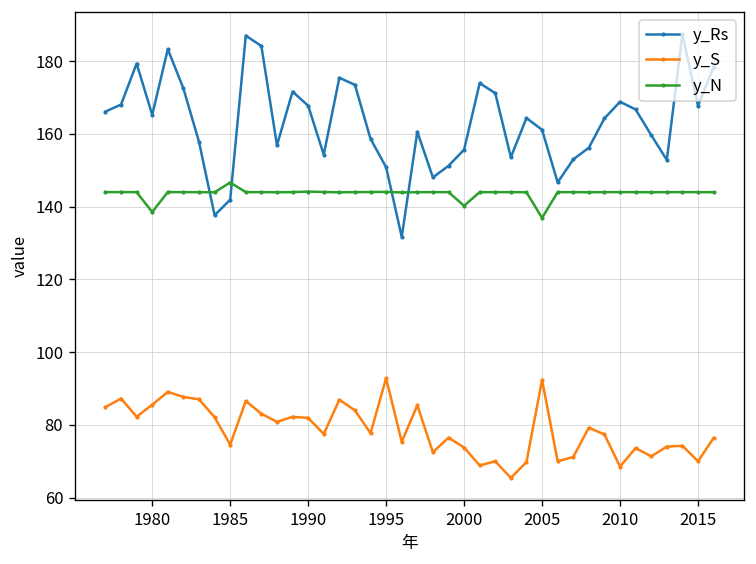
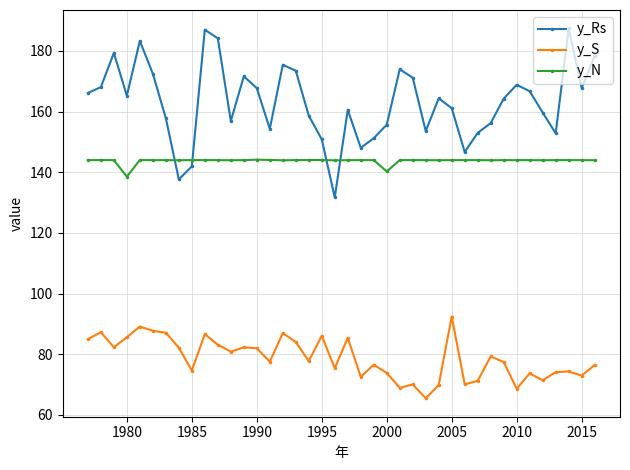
y_N, 1985: 147 -> 144
y_S, 1995: 93 -> 86
y_N, 2005: 137 -> 144
y_S, 2015: 70 -> 73
